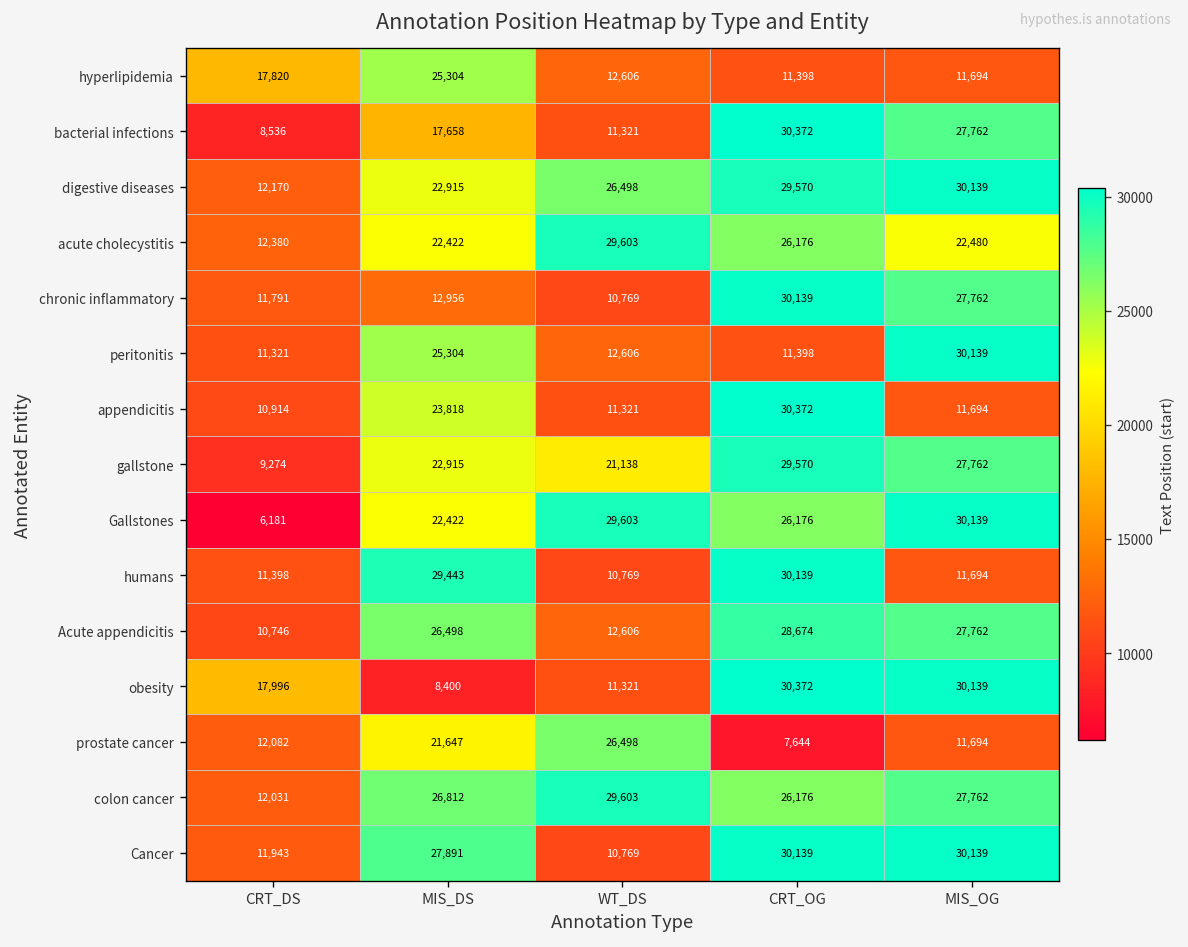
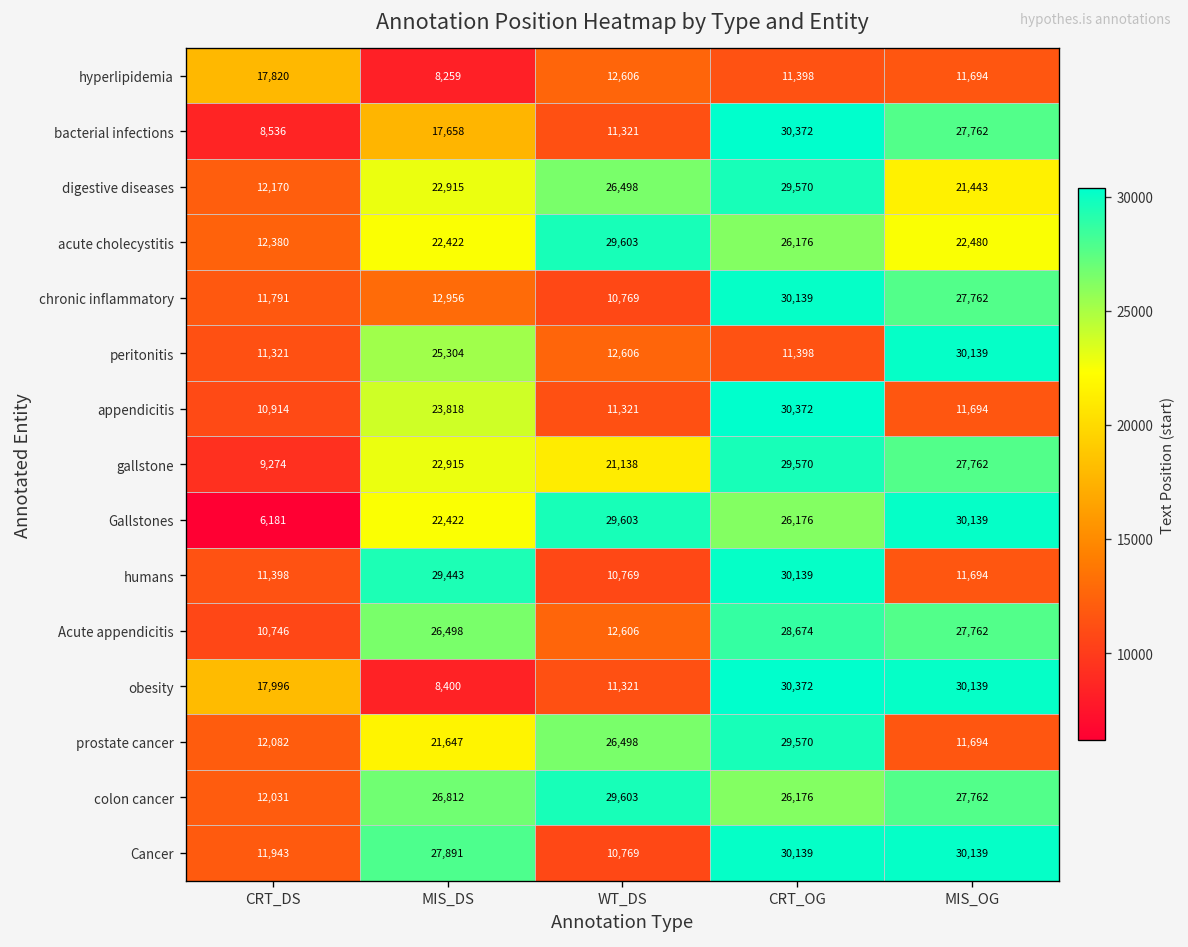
hyperlipidemia, MIS_DS: 25,304 -> 8,259
digestive diseases, MIS_OG: 30,139 -> 21,443
prostate cancer, CRT_OG: 7,644 -> 29,570
